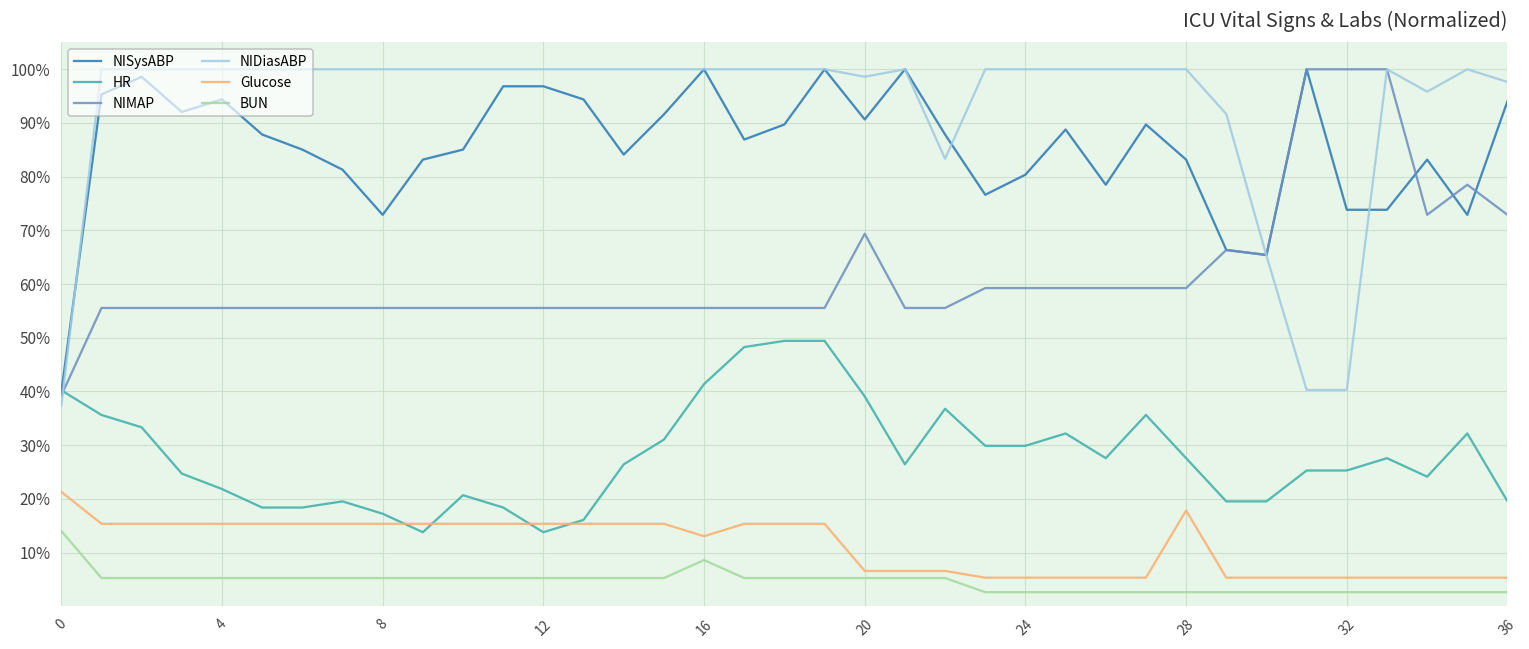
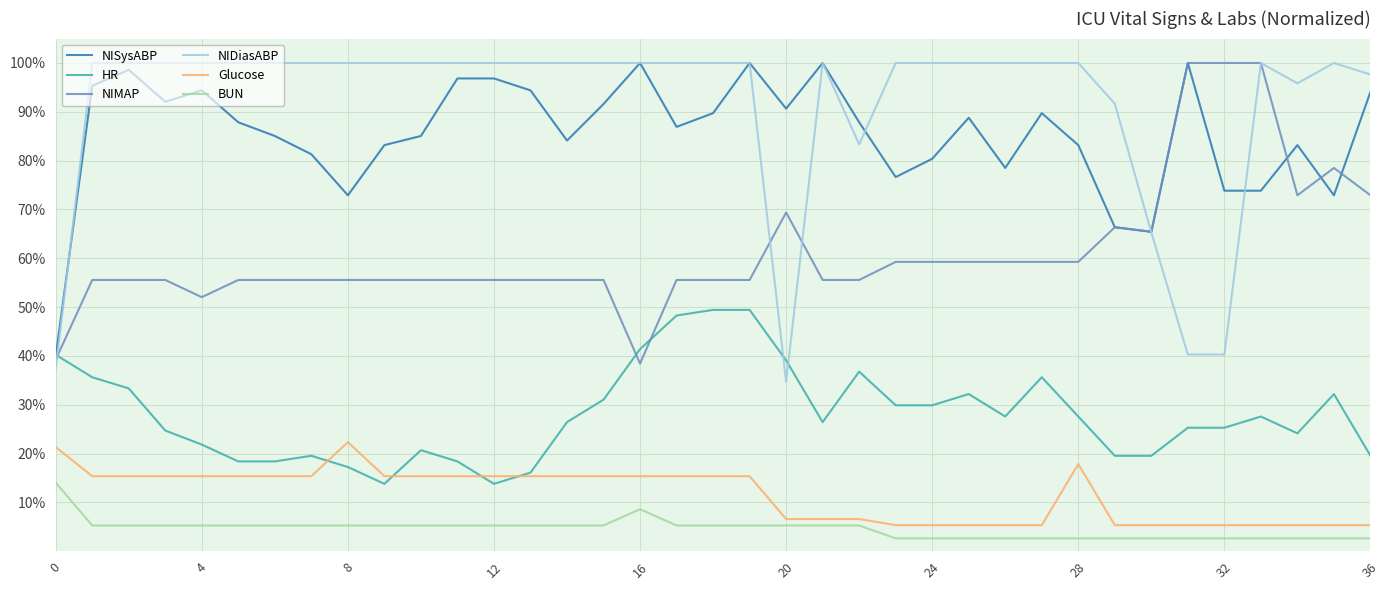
NIMAP, 4: 56% -> 52%
Glucose, 8: 15% -> 22%
NIMAP, 16: 56% -> 38%
Glucose, 16: 13% -> 15%
NIDiasABP, 20: 99% -> 35%
